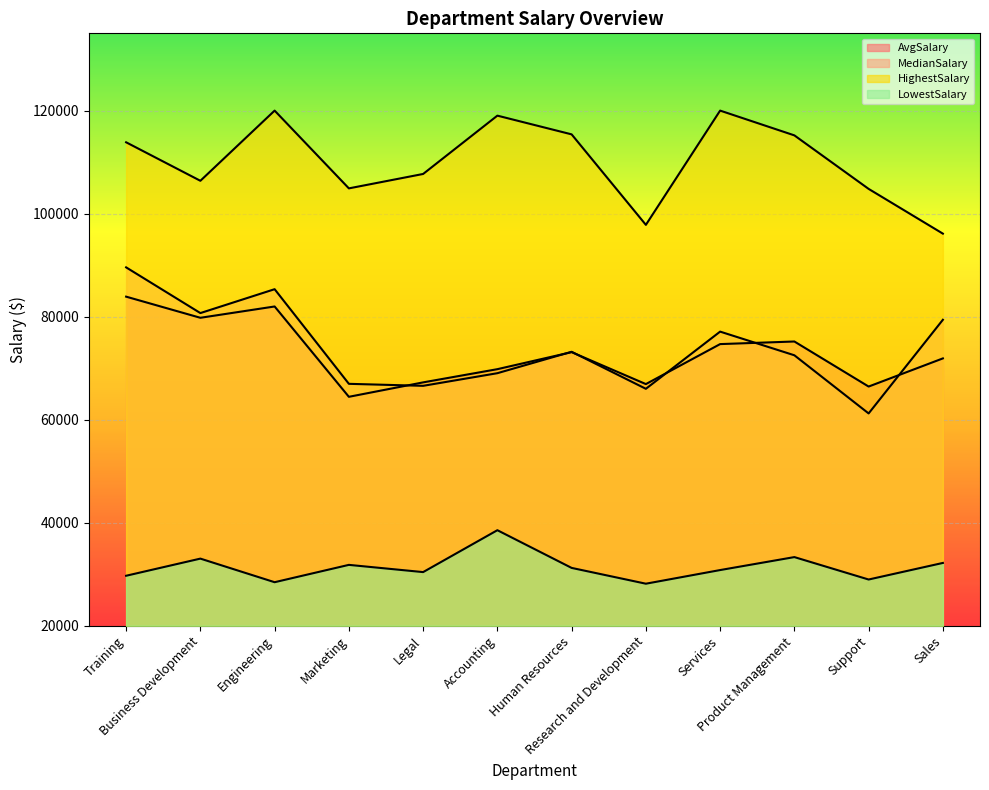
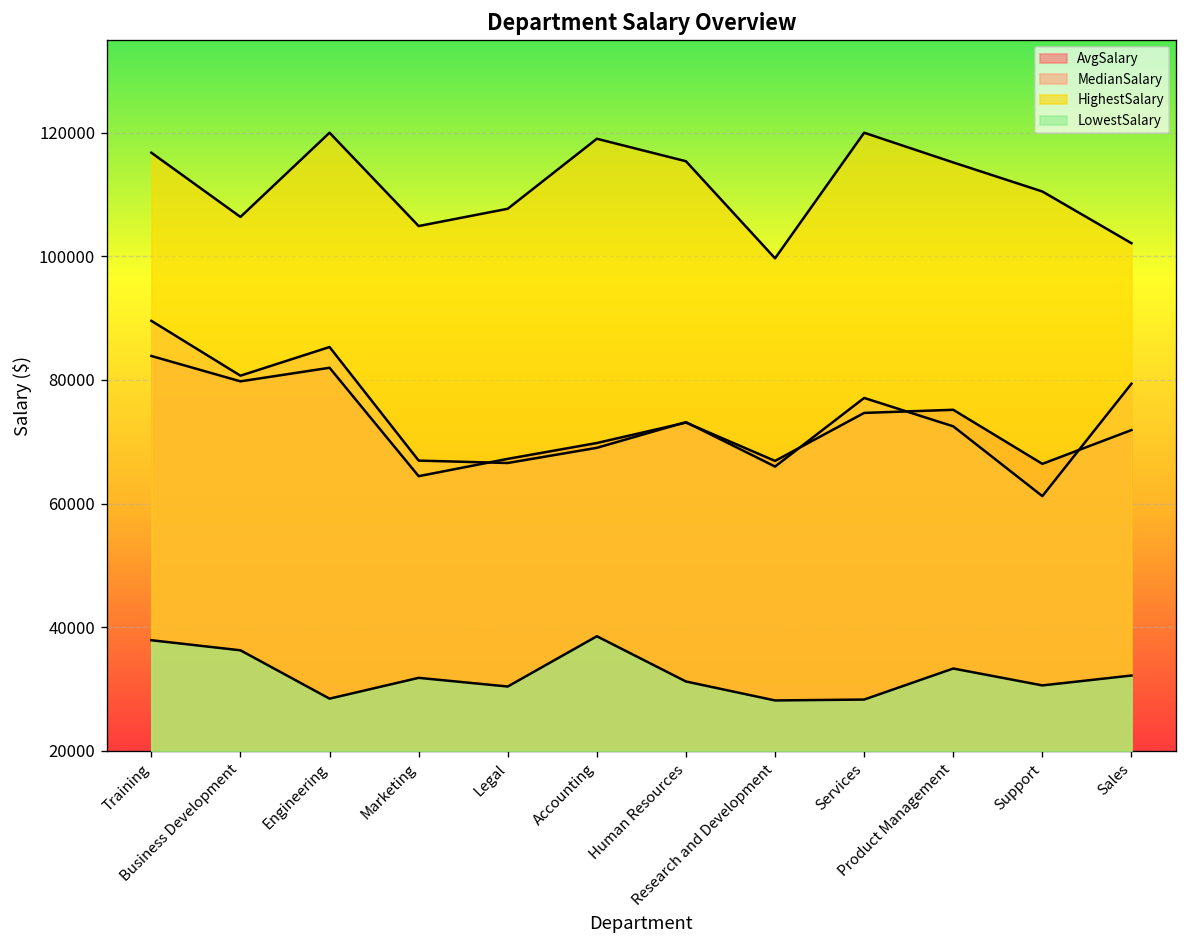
HighestSalary, Training: 114000 -> 117000
LowestSalary, Training: 30000 -> 38000
LowestSalary, Business Development: 33000 -> 36000
HighestSalary, Research and Development: 98000 -> 100000
LowestSalary, Services: 31000 -> 28000
HighestSalary, Support: 105000 -> 110000
LowestSalary, Support: 29000 -> 31000
HighestSalary, Sales: 96000 -> 102000
